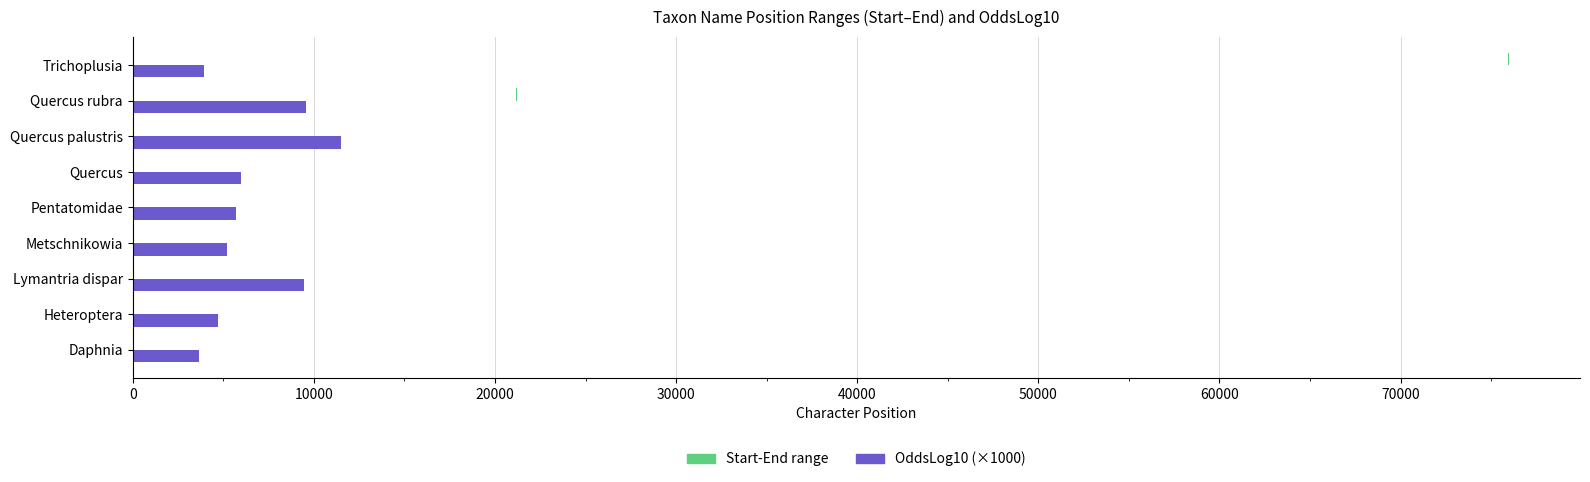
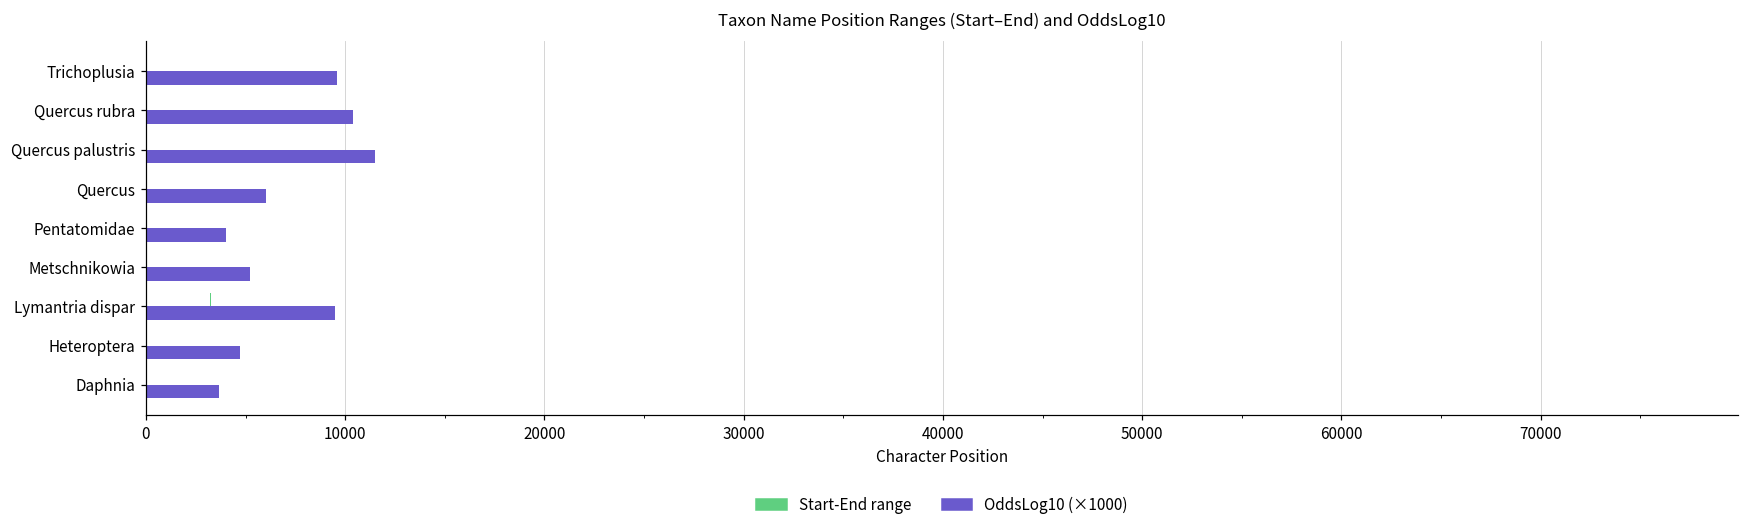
OddsLog10 (×1000), Trichoplusia: 4000 -> 9600
OddsLog10 (×1000), Quercus rubra: 9600 -> 10400
OddsLog10 (×1000), Pentatomidae: 5700 -> 4000
